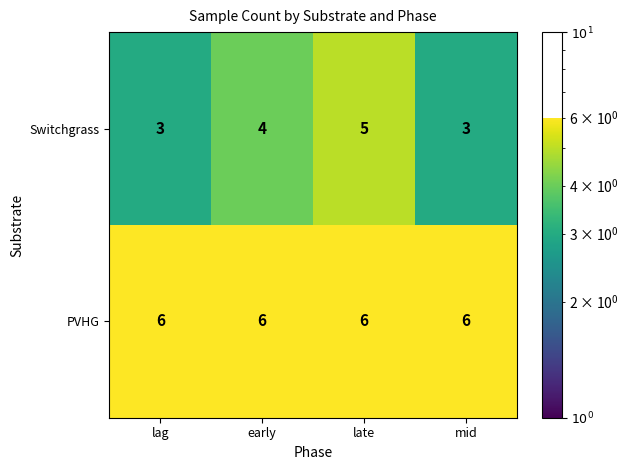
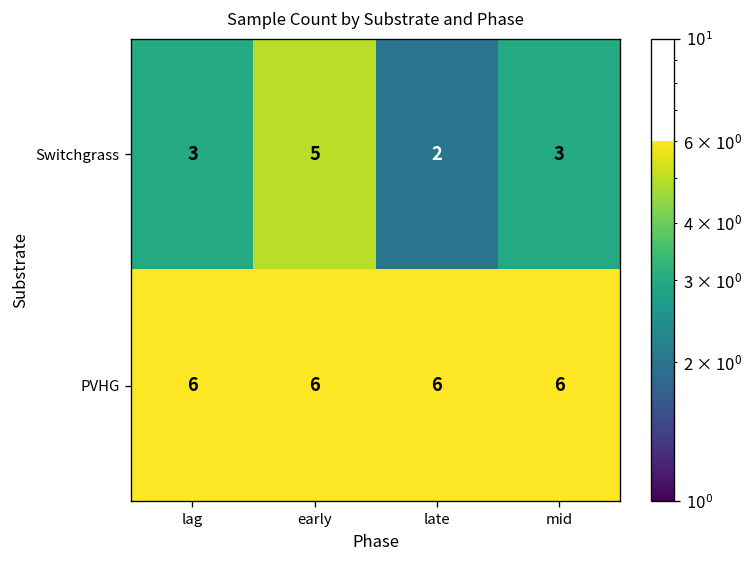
Switchgrass, early: 4 -> 5
Switchgrass, late: 5 -> 2
